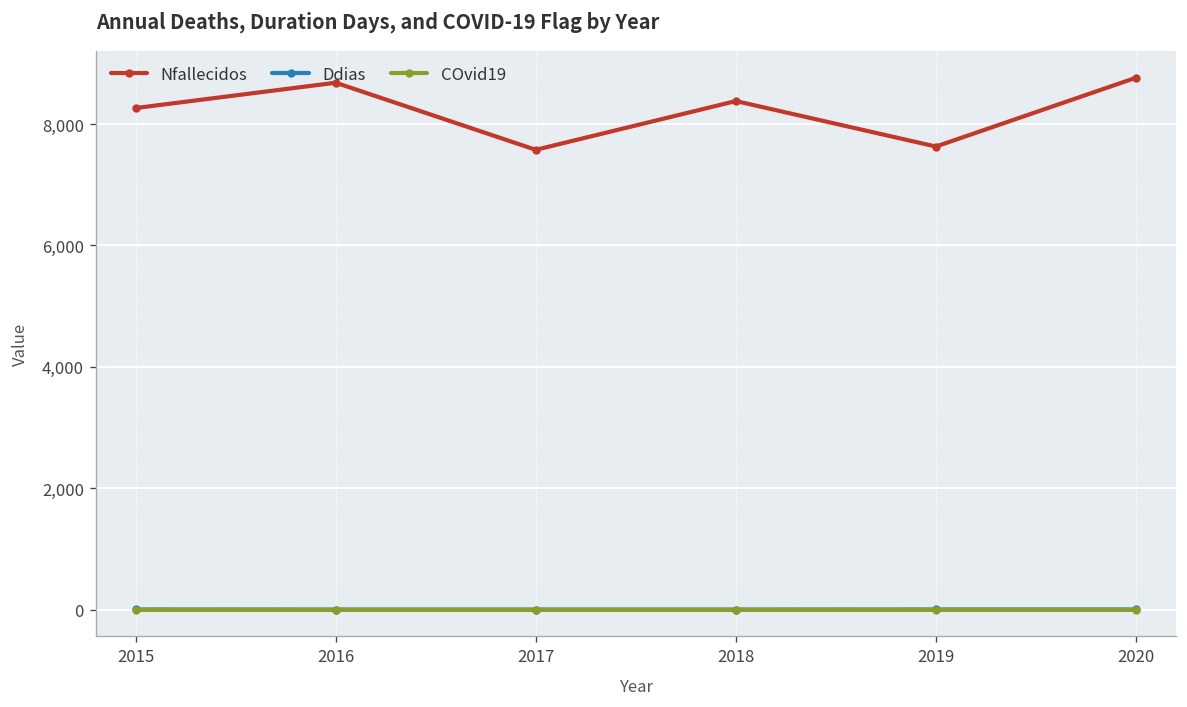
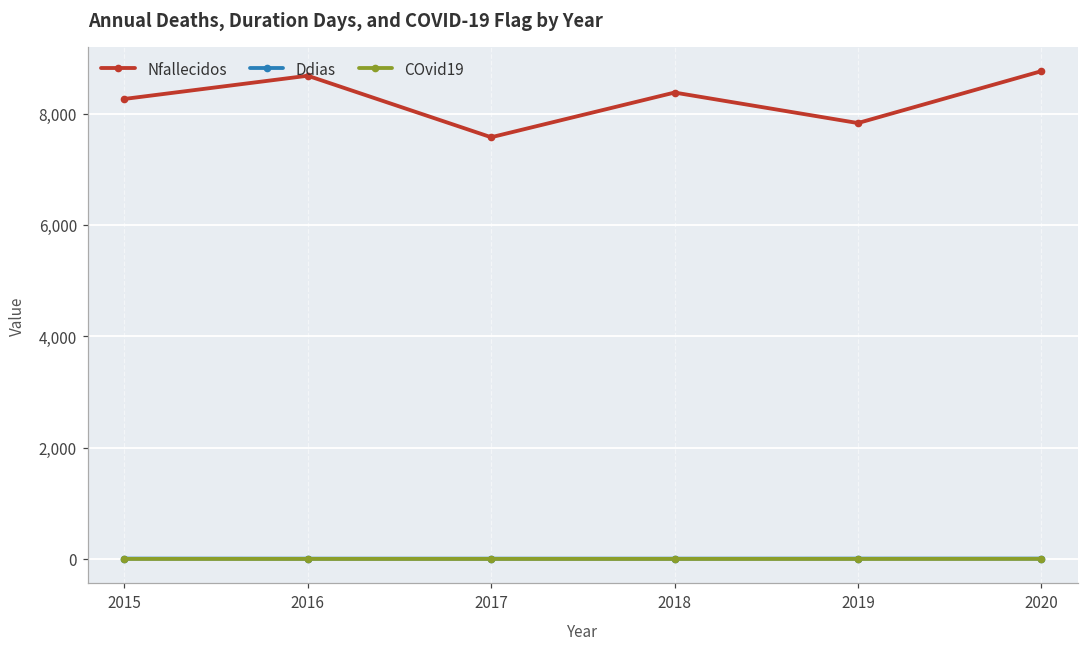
Nfallecidos, 2019: 7,600 -> 7,800
